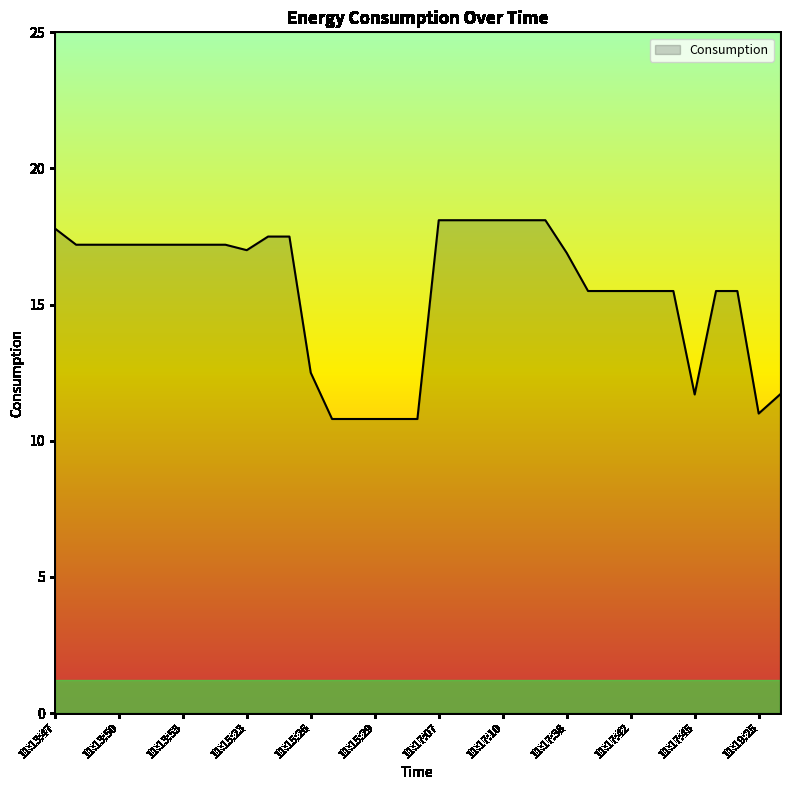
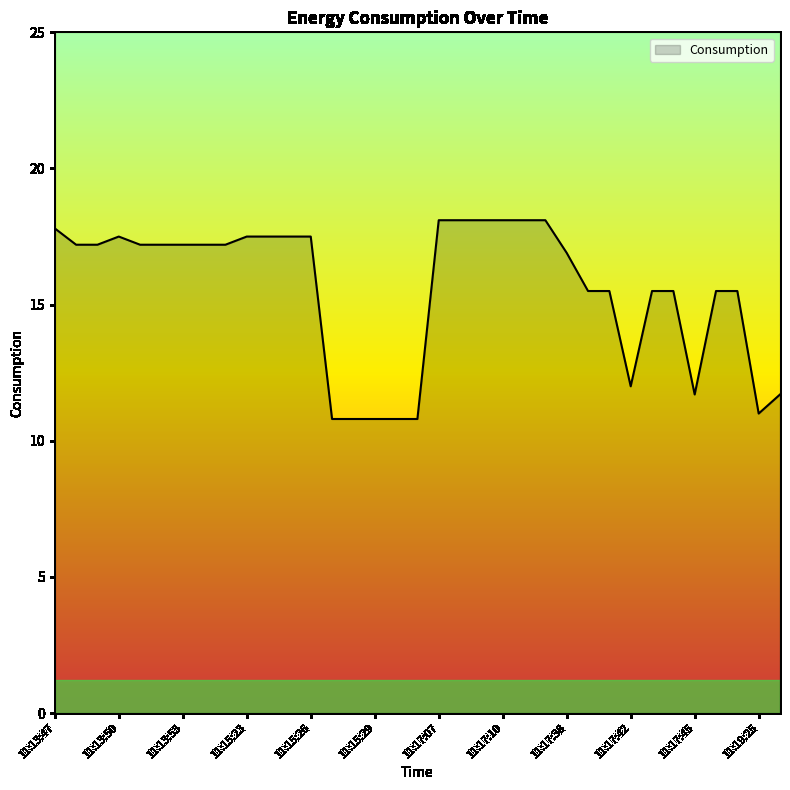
11:13:50: 17.2 -> 17.5
11:15:23: 17.0 -> 17.5
11:15:26: 12.5 -> 17.5
11:17:42: 15.5 -> 12.0
